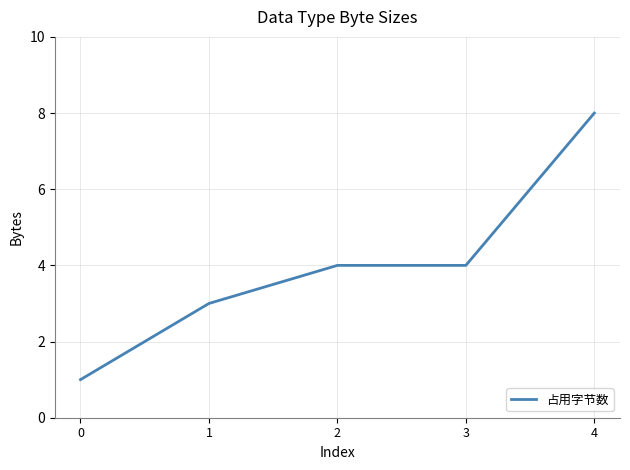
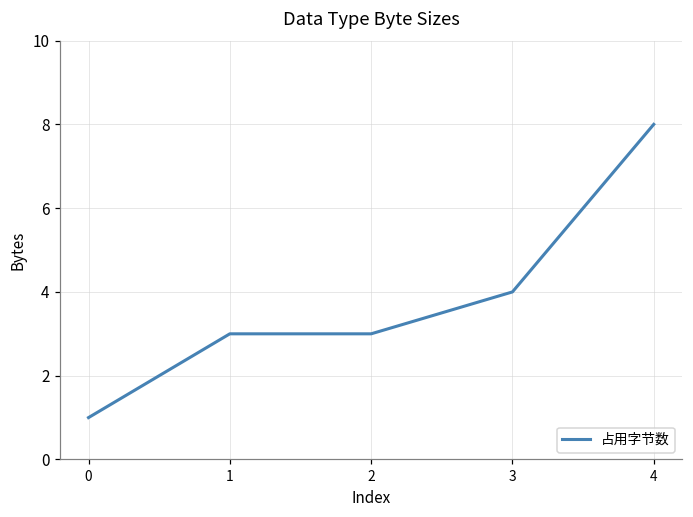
2: 4 -> 3
